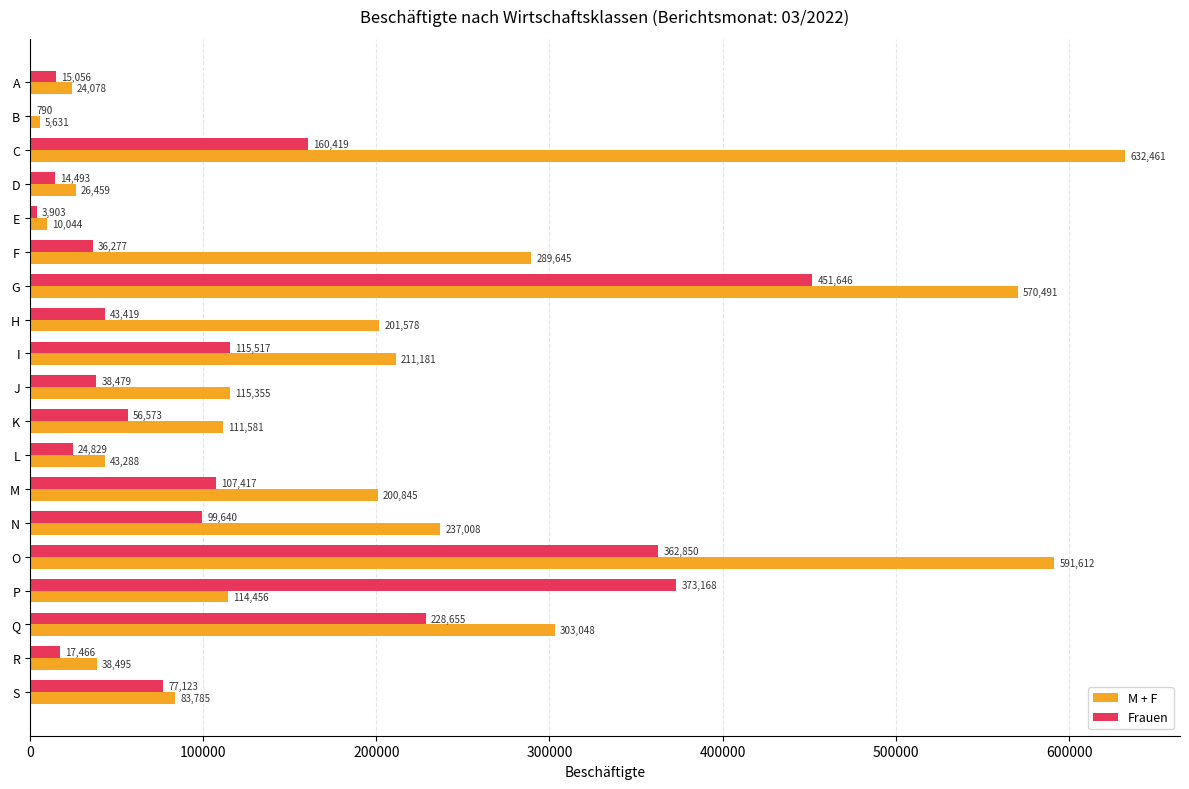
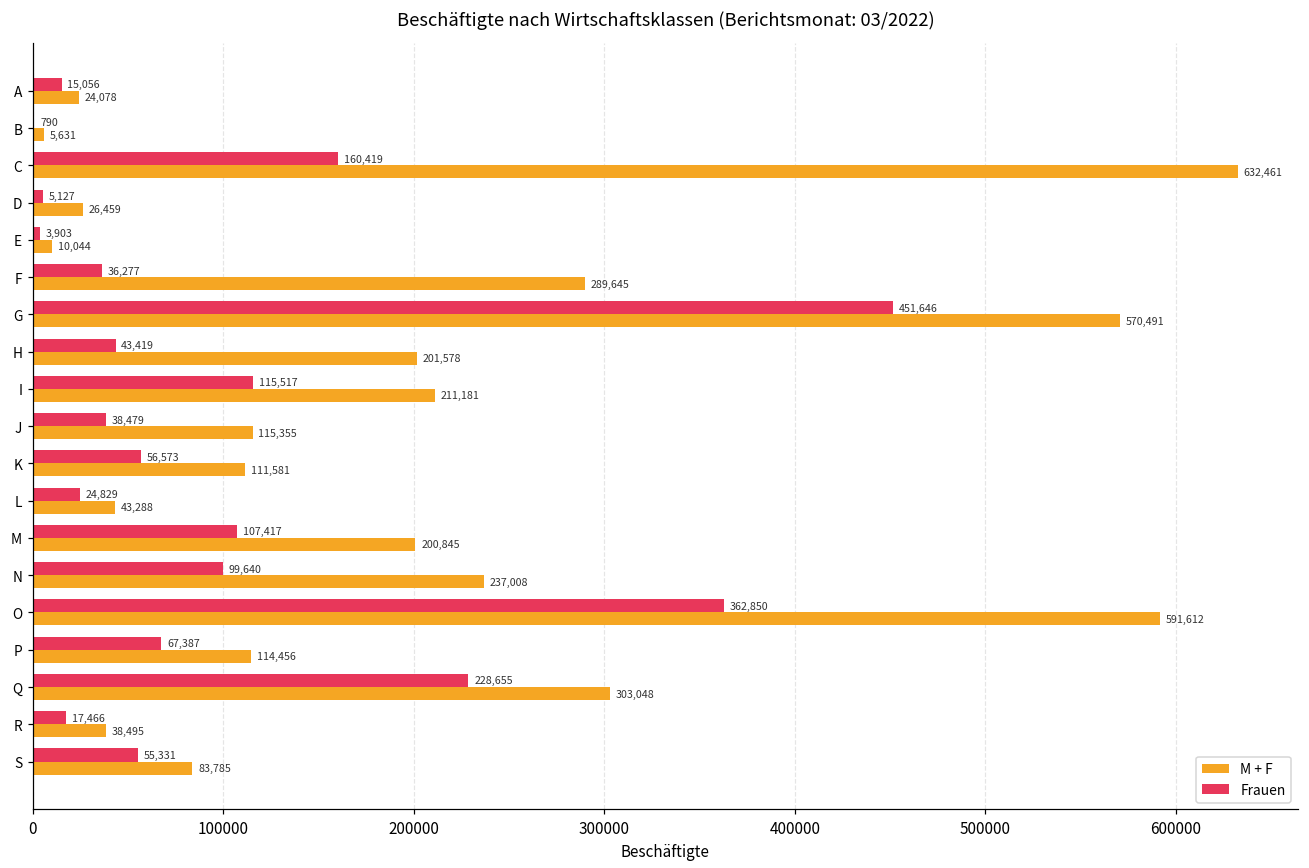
Frauen, D: 14,493 -> 5,127
Frauen, P: 373,168 -> 67,387
Frauen, S: 77,123 -> 55,331
